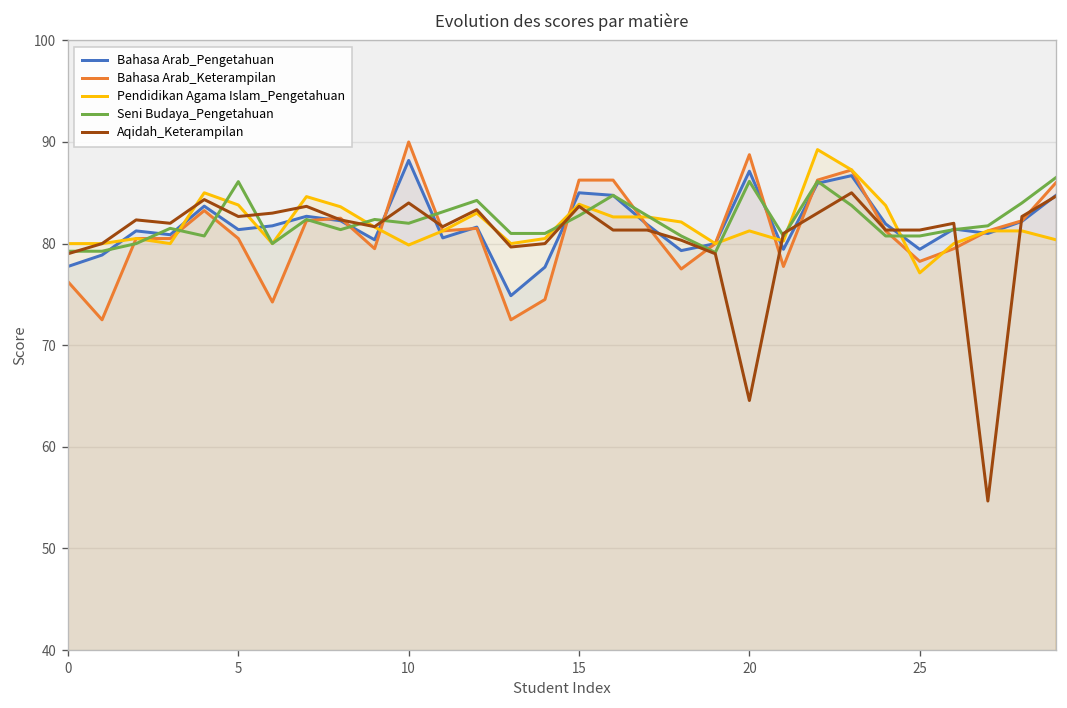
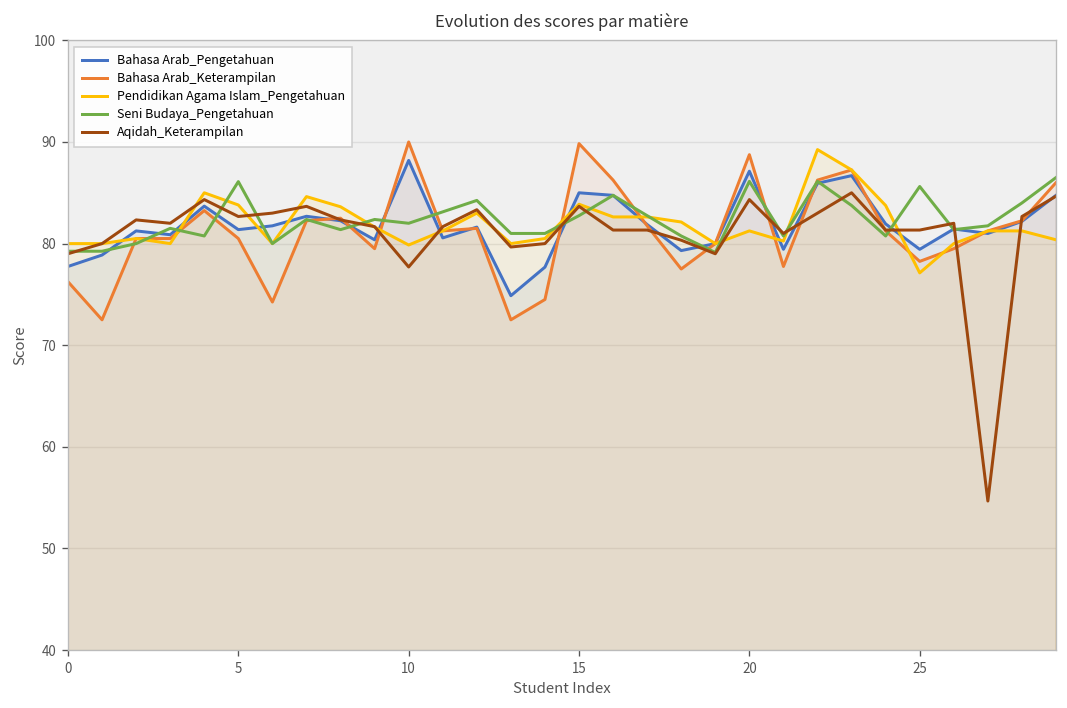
Aqidah_Keterampilan, 10: 84 -> 78
Bahasa Arab_Keterampilan, 15: 86 -> 90
Aqidah_Keterampilan, 20: 65 -> 84
Seni Budaya_Pengetahuan, 25: 81 -> 86
